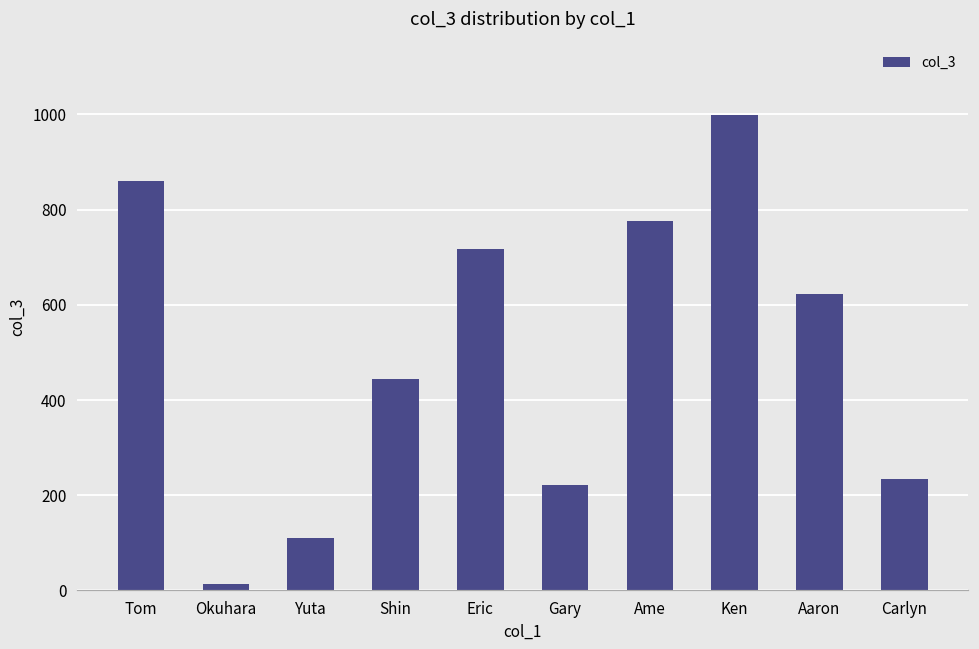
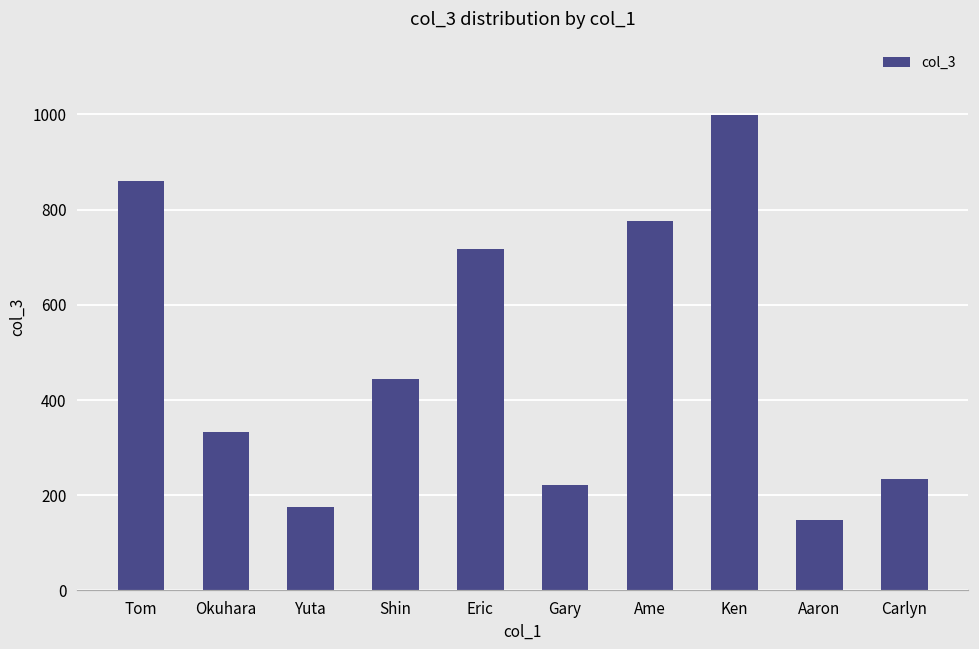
Okuhara: 10 -> 330
Yuta: 110 -> 180
Aaron: 620 -> 150
